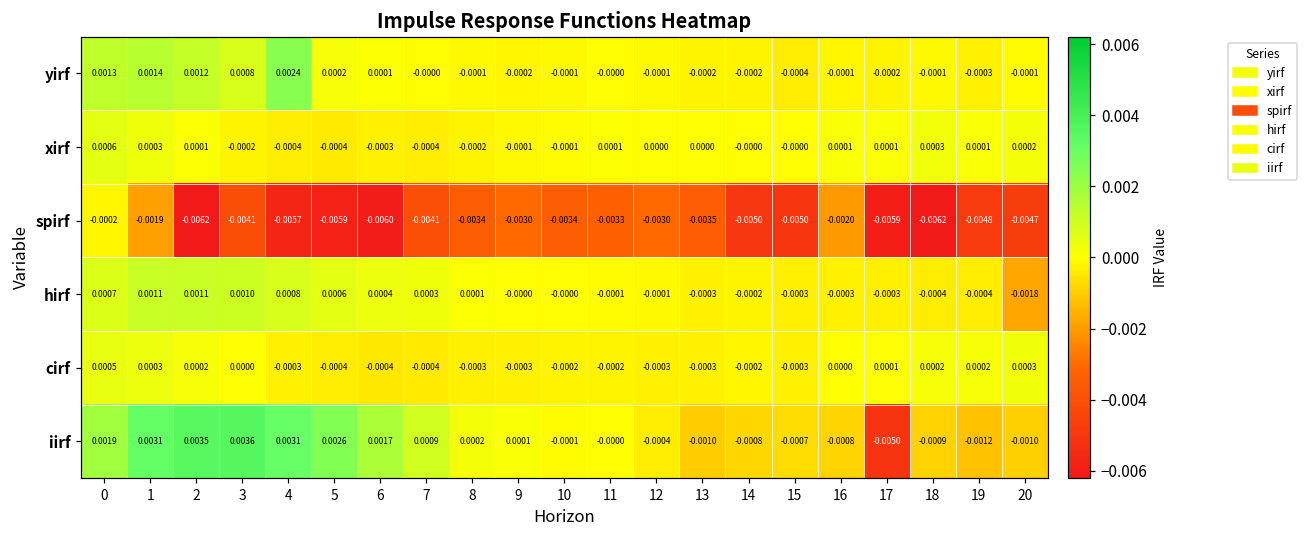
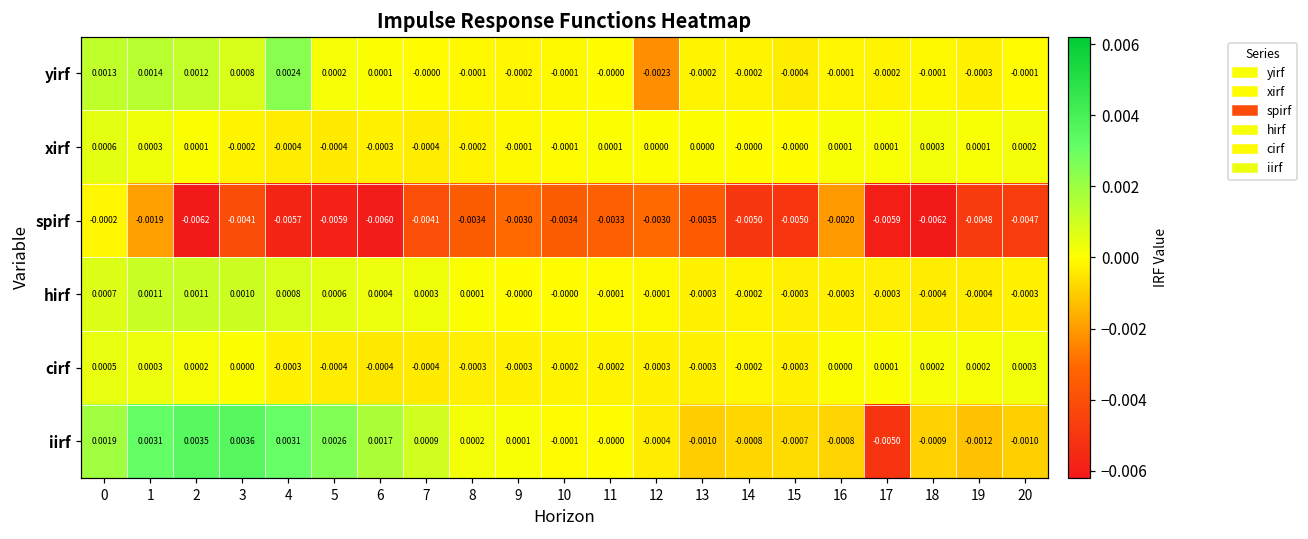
yirf, 12: -0.0001 -> -0.0023
hirf, 20: -0.0018 -> -0.0003
